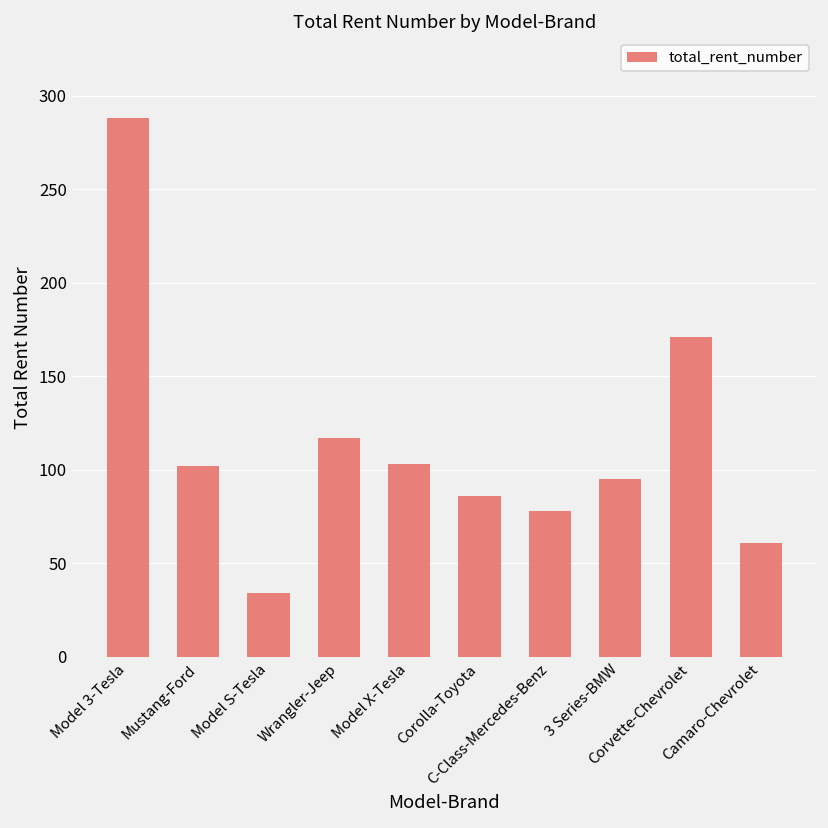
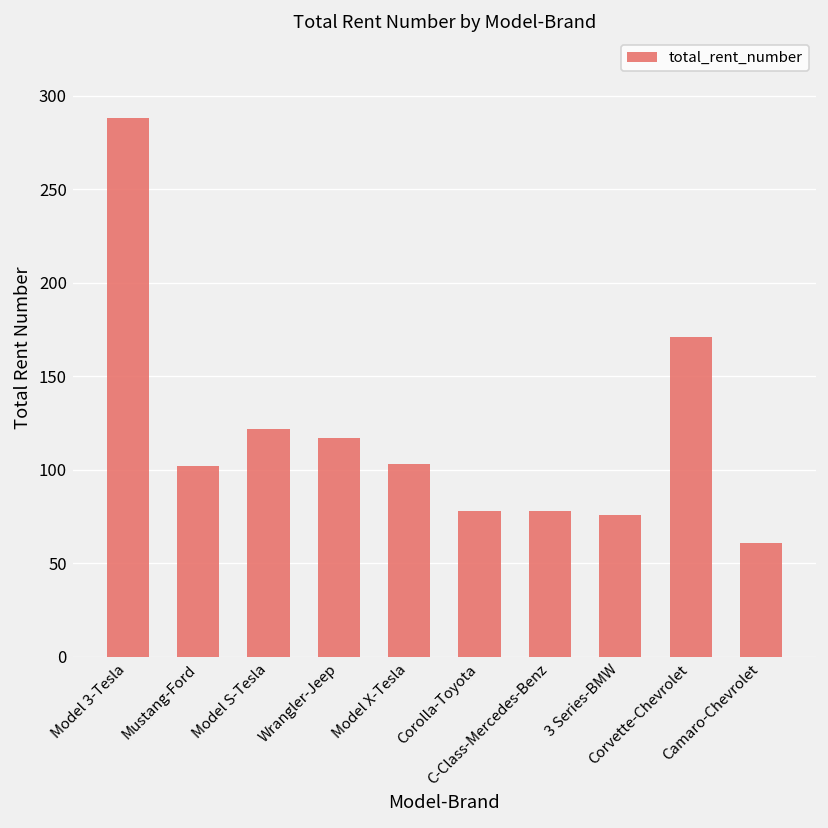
Model S-Tesla: 34 -> 122
Corolla-Toyota: 86 -> 78
3 Series-BMW: 95 -> 76
